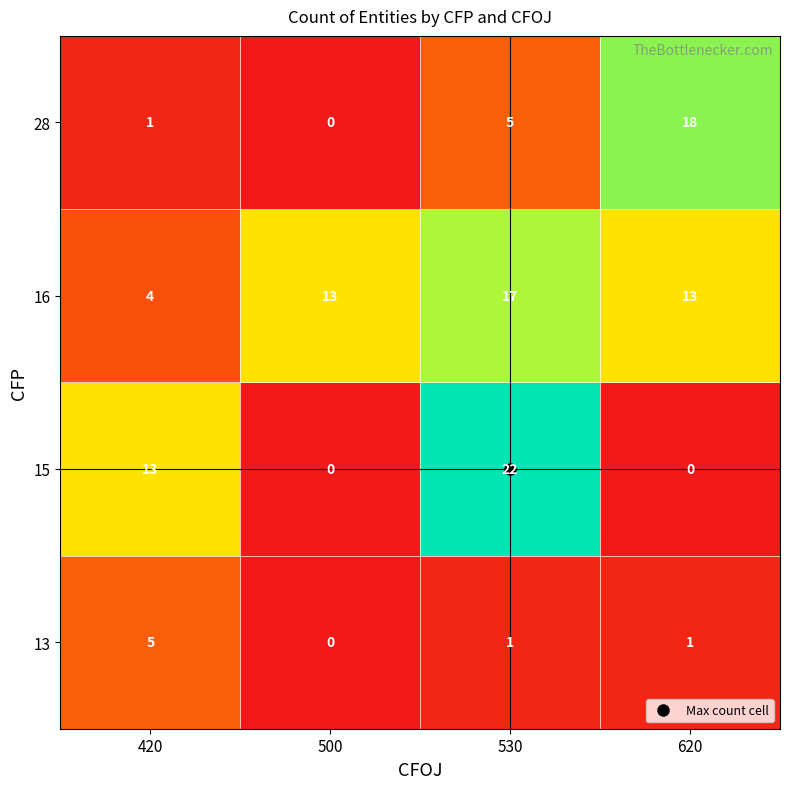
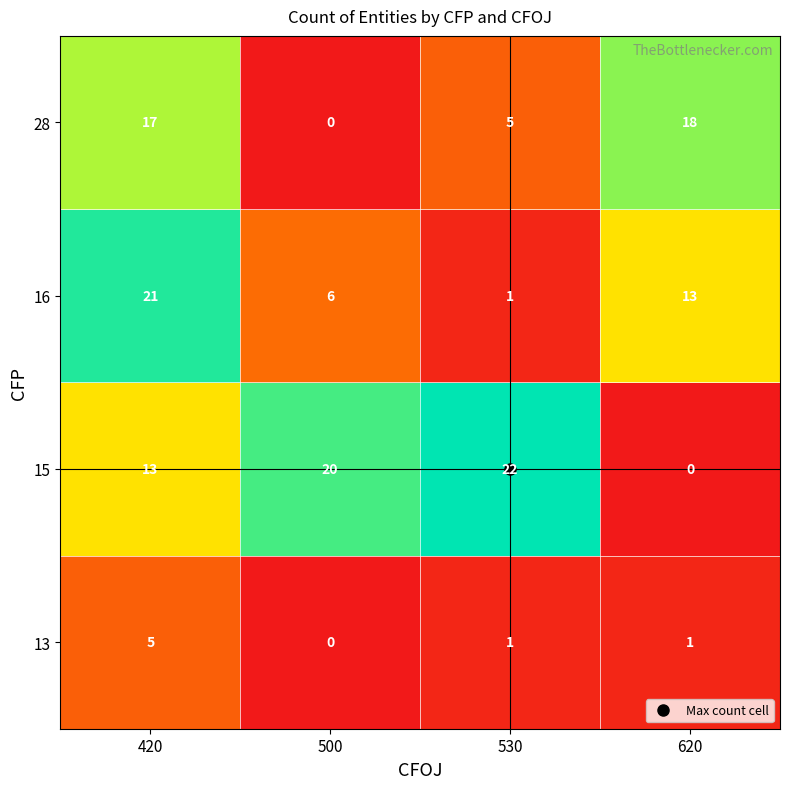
28, 420: 1 -> 17
16, 420: 4 -> 21
16, 500: 13 -> 6
16, 530: 17 -> 1
15, 500: 0 -> 20
